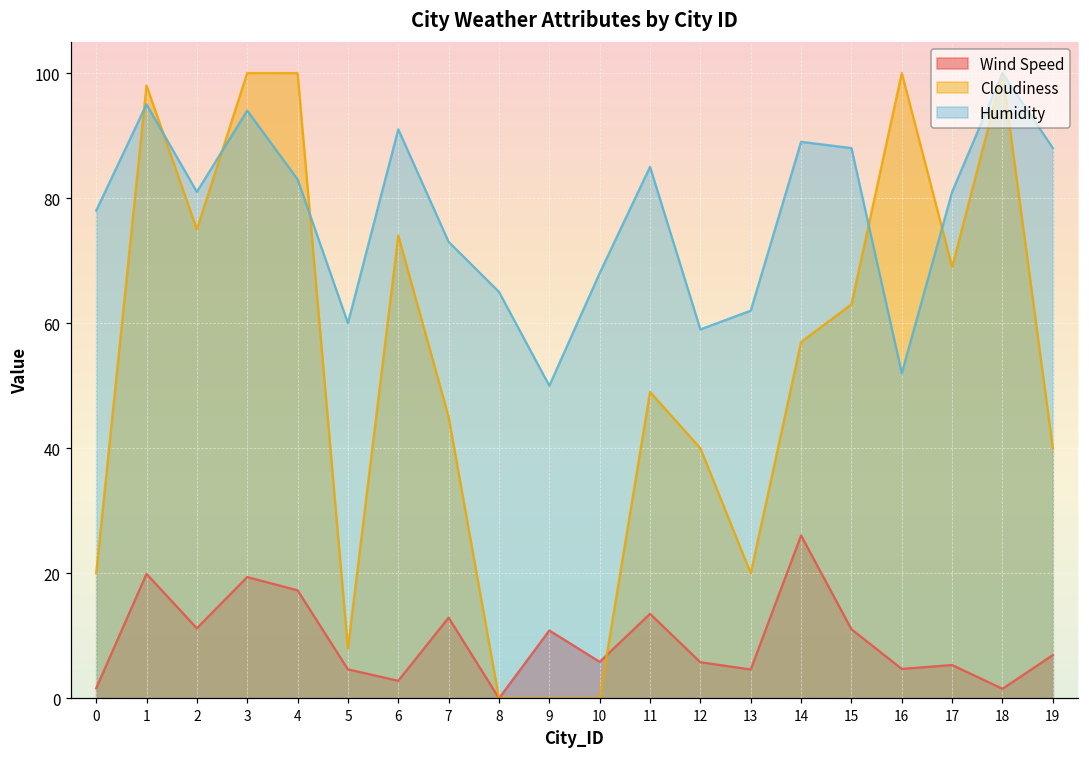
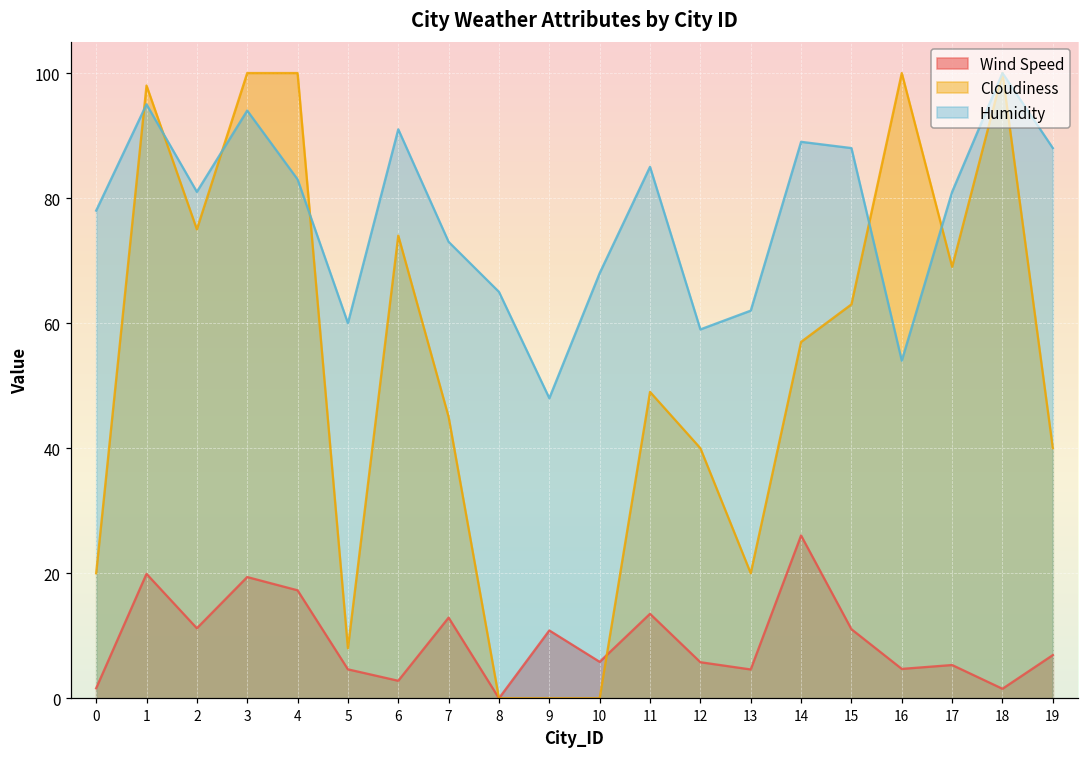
Humidity, 9: 50 -> 48
Humidity, 16: 52 -> 54
